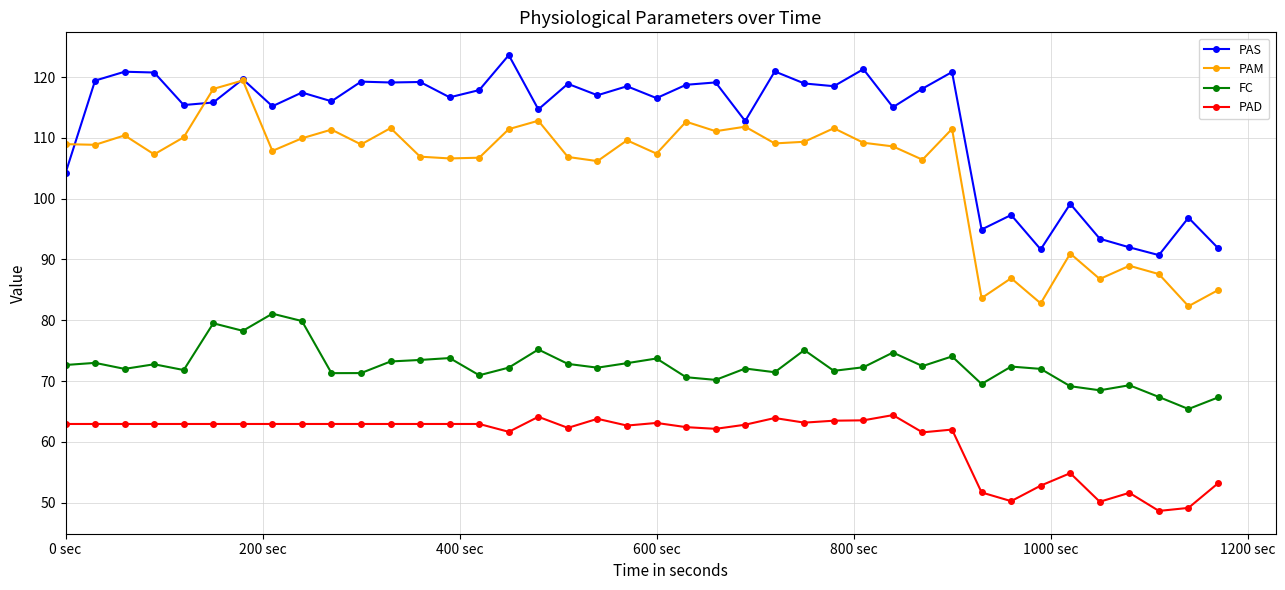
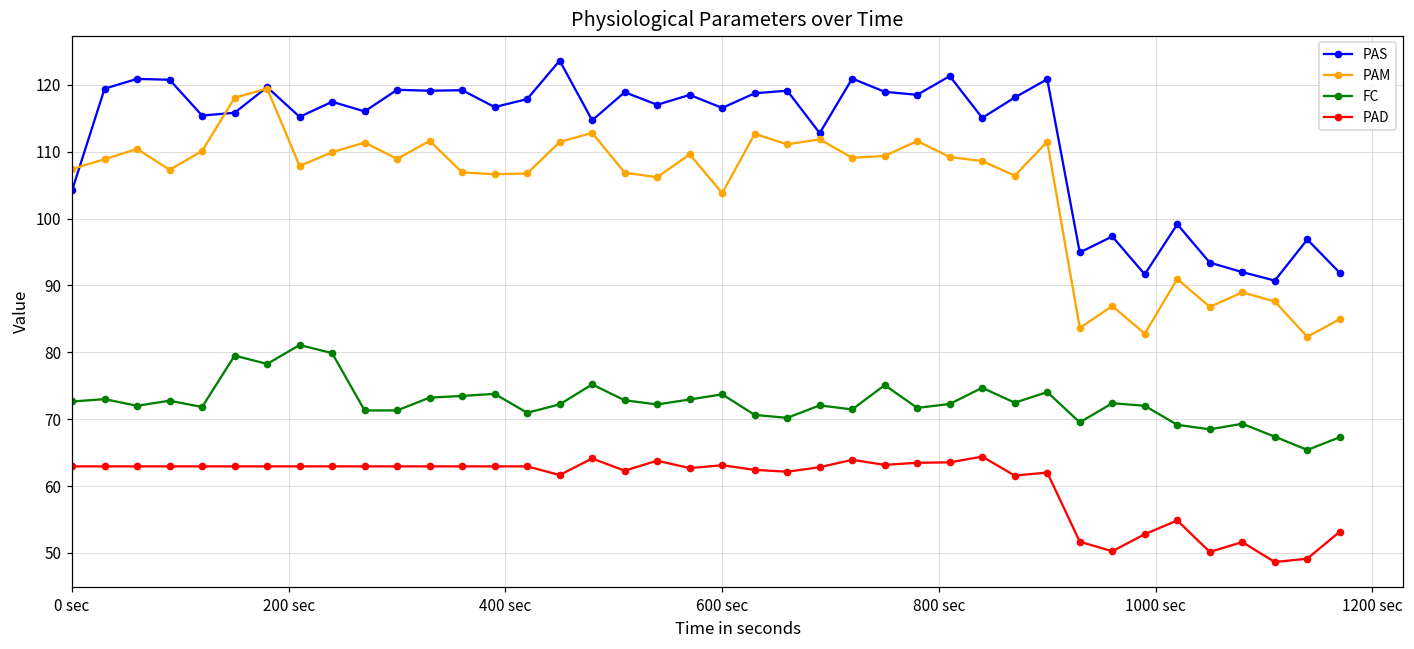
PAM, 0 sec: 109 -> 107
PAM, 600 sec: 107 -> 104
